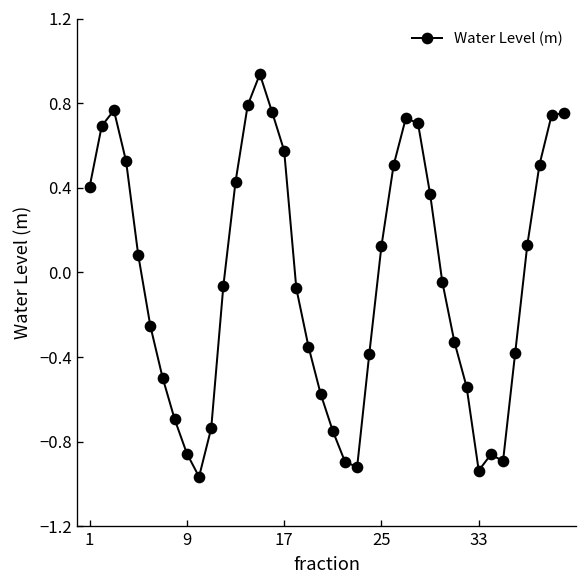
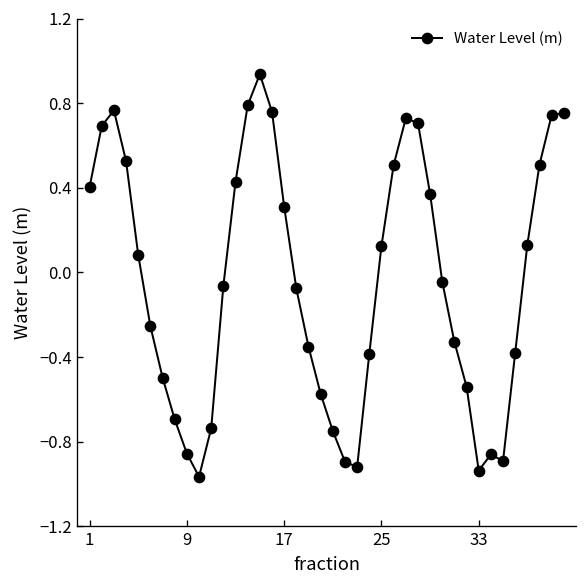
17: 0.58 -> 0.31
